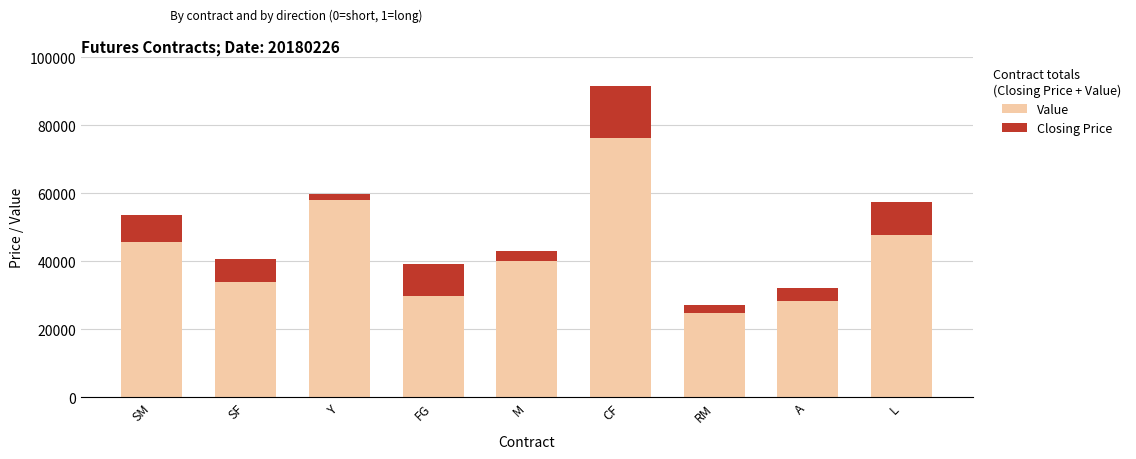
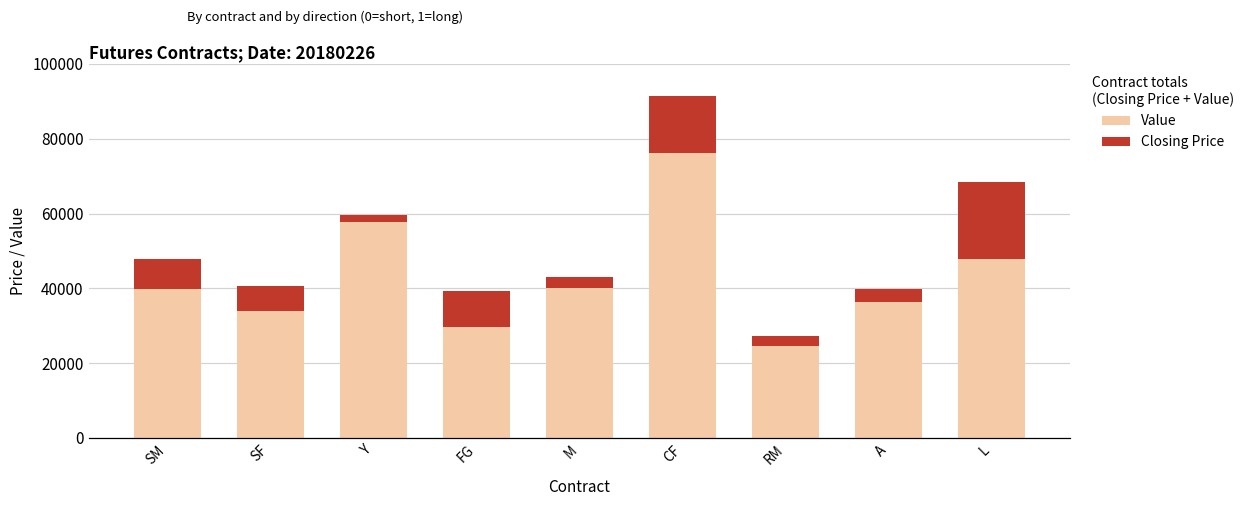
Value, SM: 46000 -> 40000
Value, A: 28000 -> 36000
Closing Price, L: 10000 -> 21000
